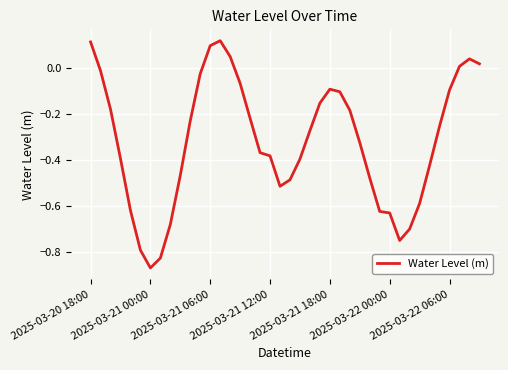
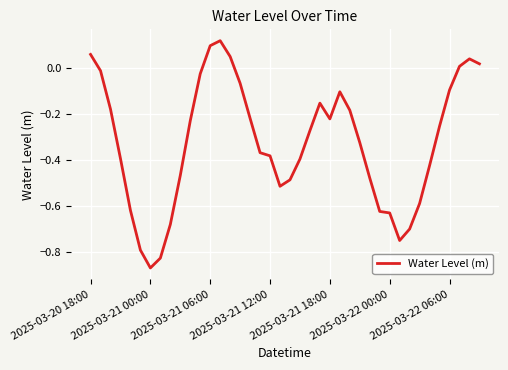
2025-03-20 18:00: 0.11 -> 0.06
2025-03-21 18:00: -0.09 -> -0.22
